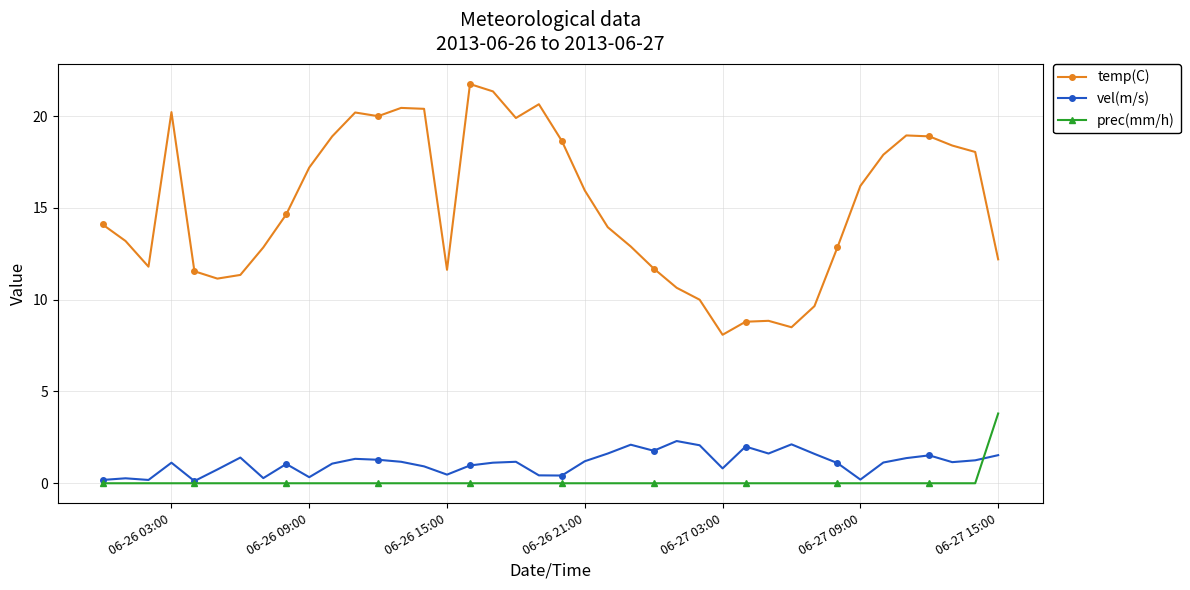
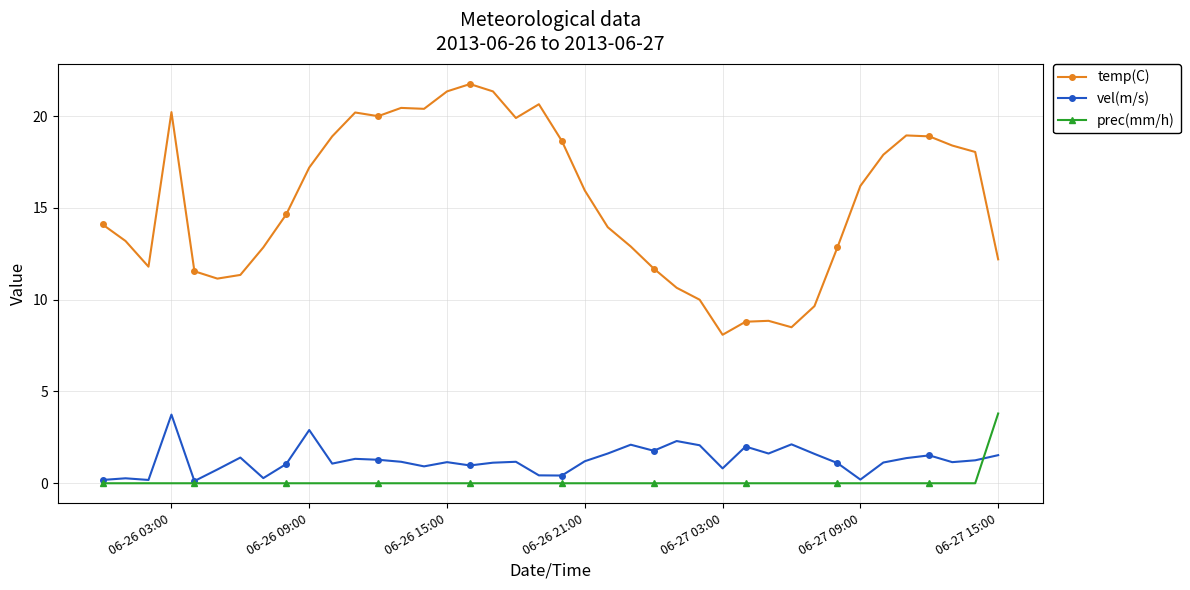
vel(m/s), 06-26 03:00: 1.1 -> 3.7
vel(m/s), 06-26 09:00: 0.3 -> 2.9
temp(C), 06-26 15:00: 11.6 -> 21.4
vel(m/s), 06-26 15:00: 0.5 -> 1.2
